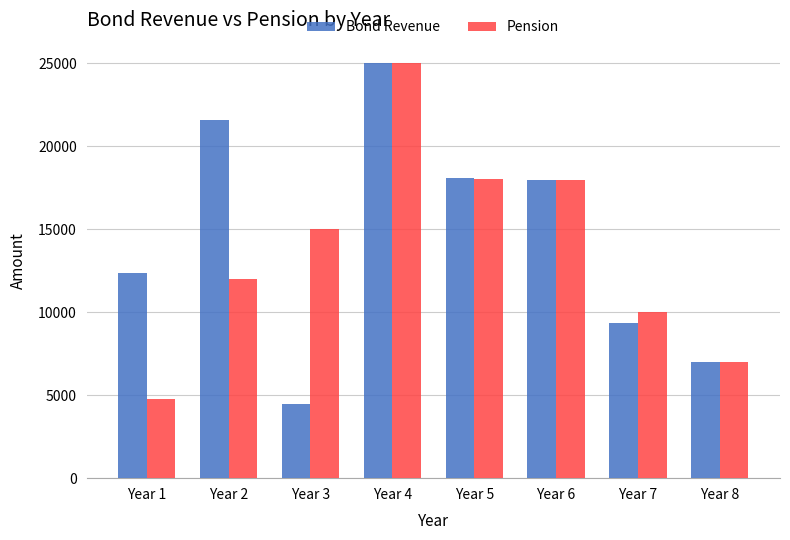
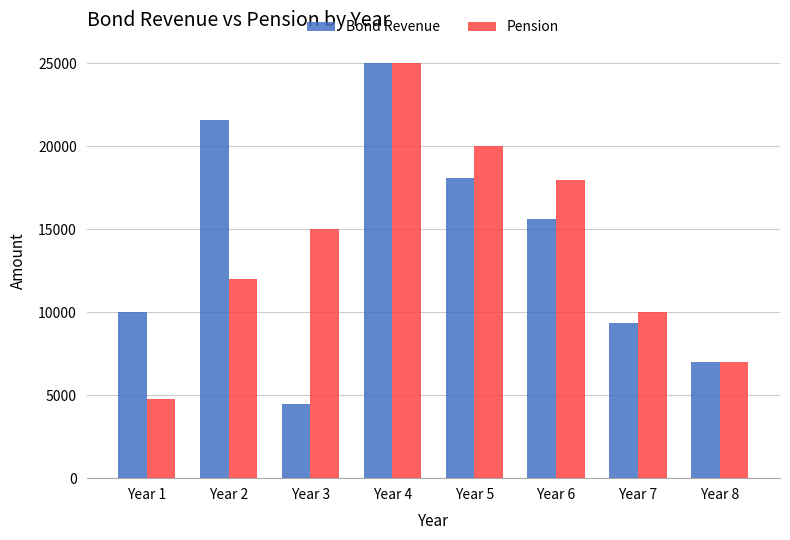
Bond Revenue, Year 1: 12300 -> 10000
Pension, Year 5: 18000 -> 20000
Bond Revenue, Year 6: 18000 -> 15600
